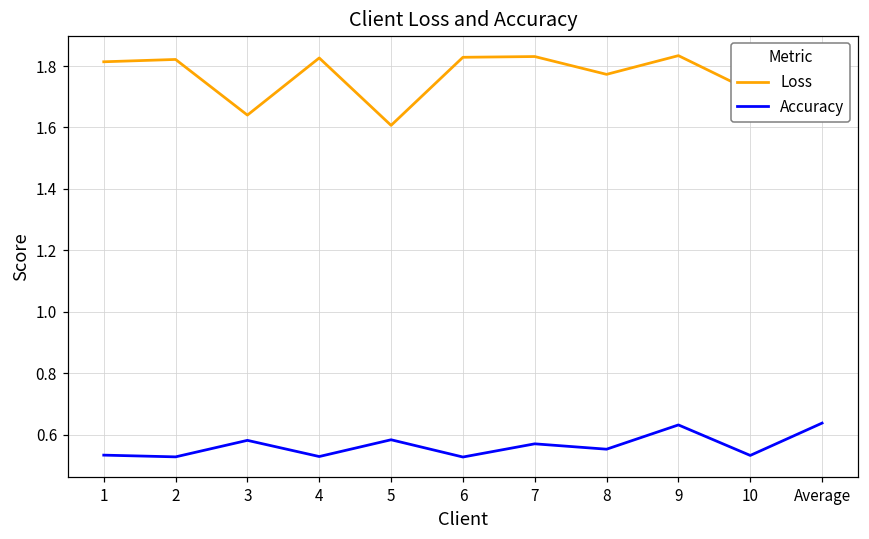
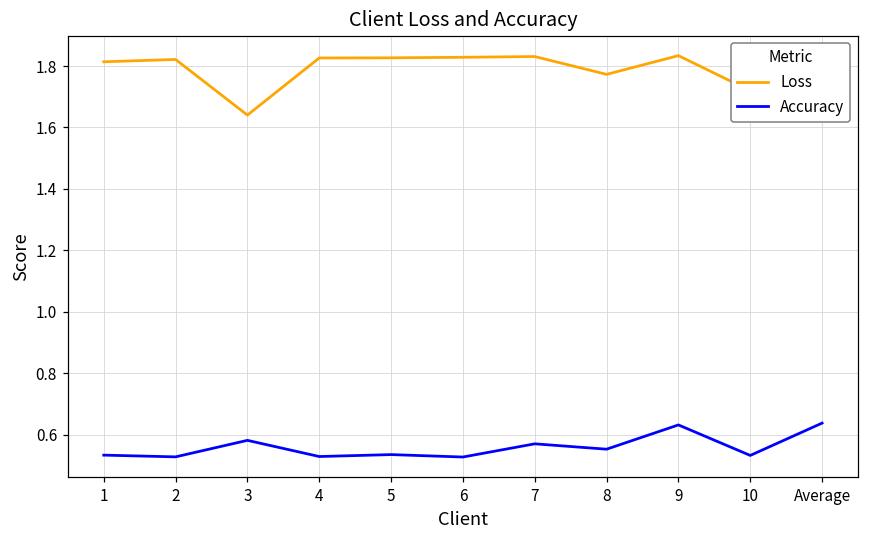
Loss, 5: 1.61 -> 1.83
Accuracy, 5: 0.58 -> 0.53
